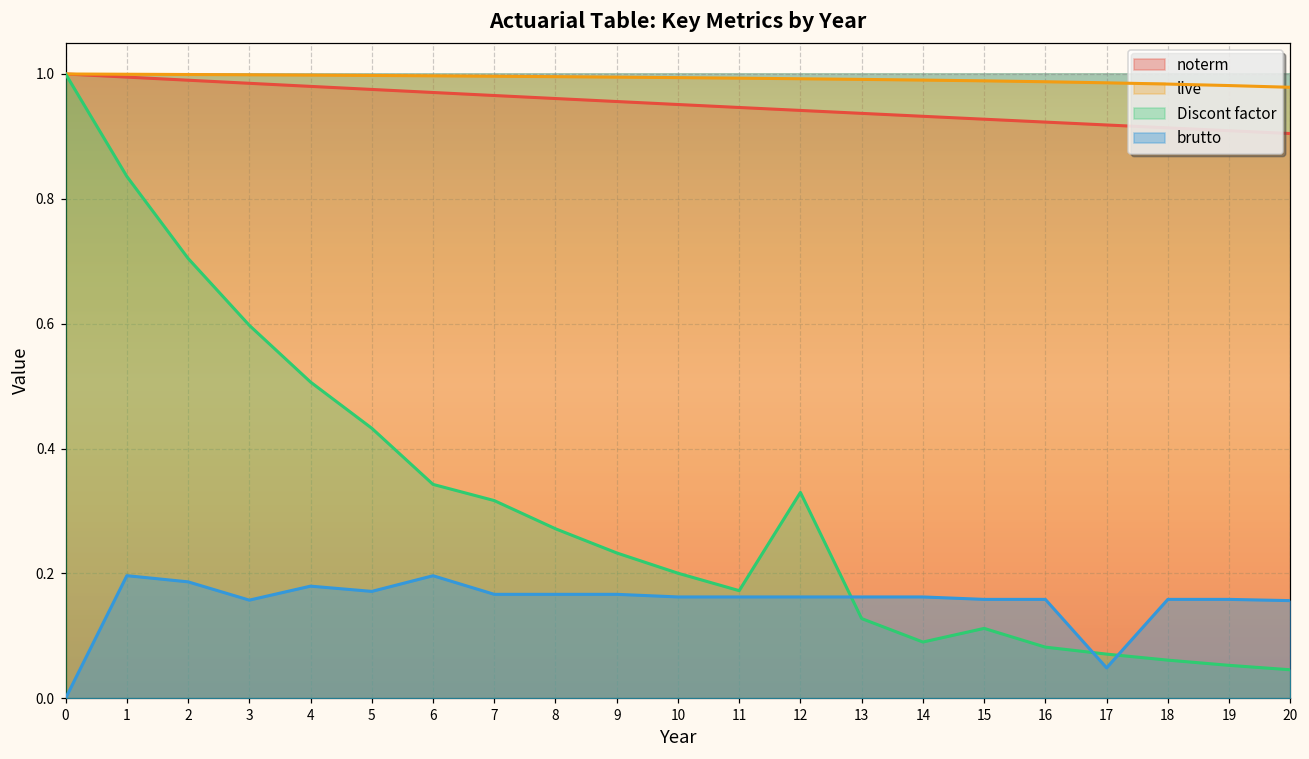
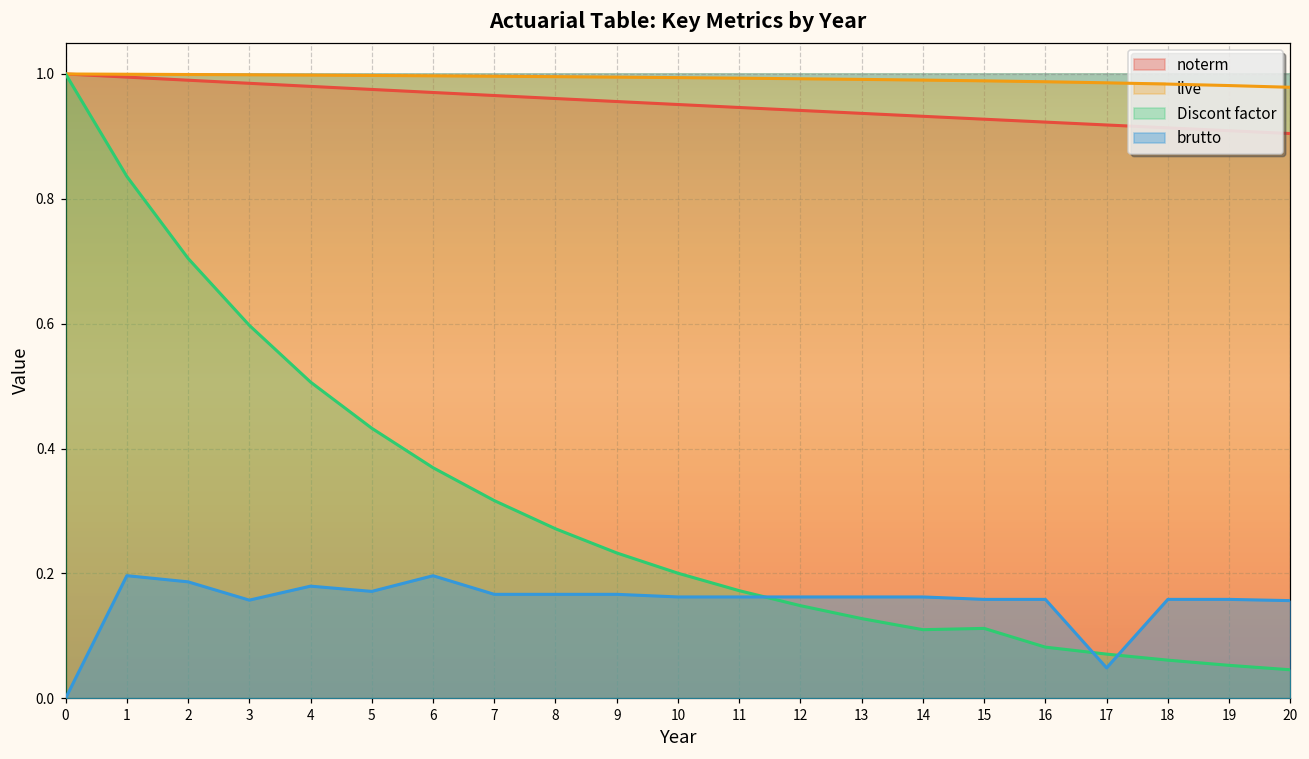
Discont factor, 6: 0.34 -> 0.37
Discont factor, 12: 0.33 -> 0.15
Discont factor, 14: 0.09 -> 0.11
